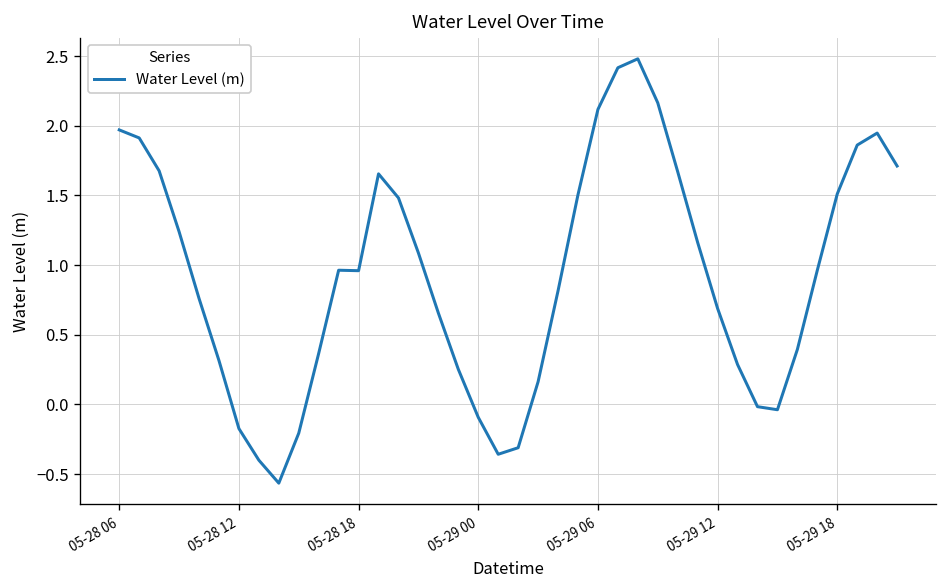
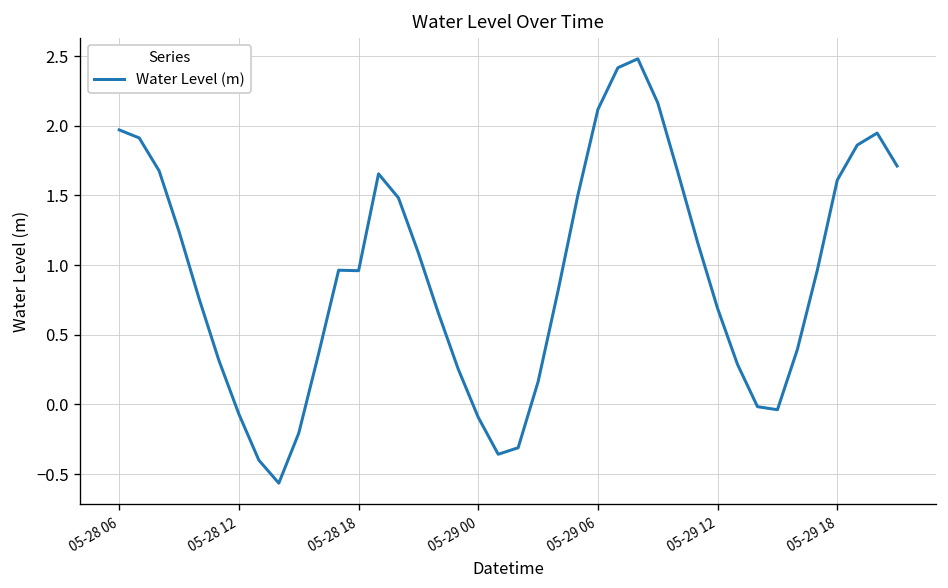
05-28 12: -0.17 -> -0.07
05-29 18: 1.51 -> 1.61
